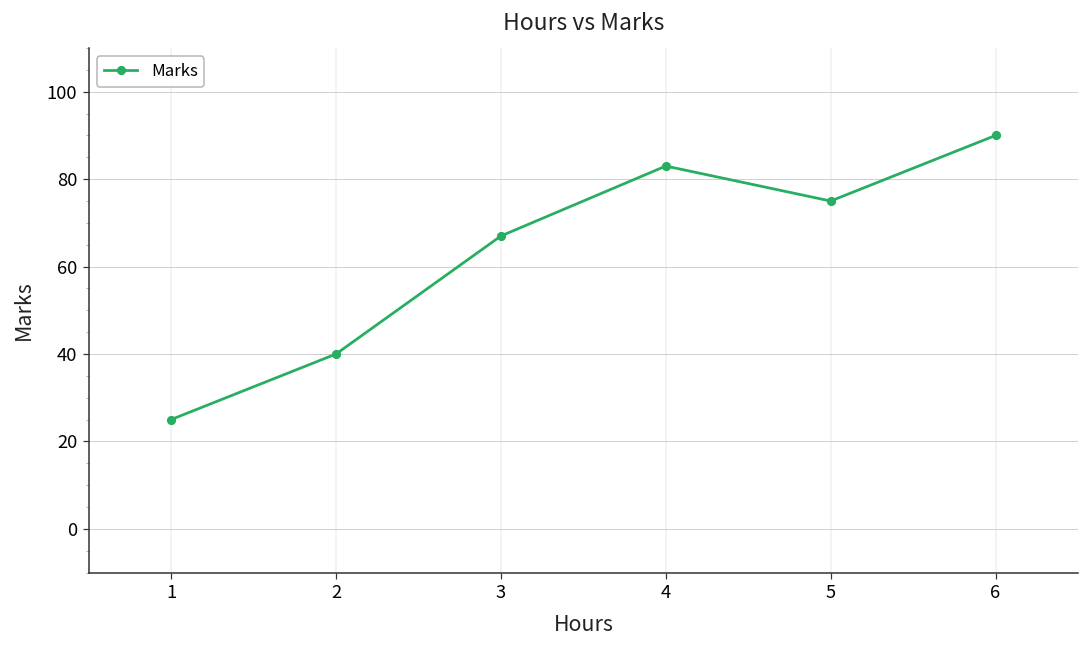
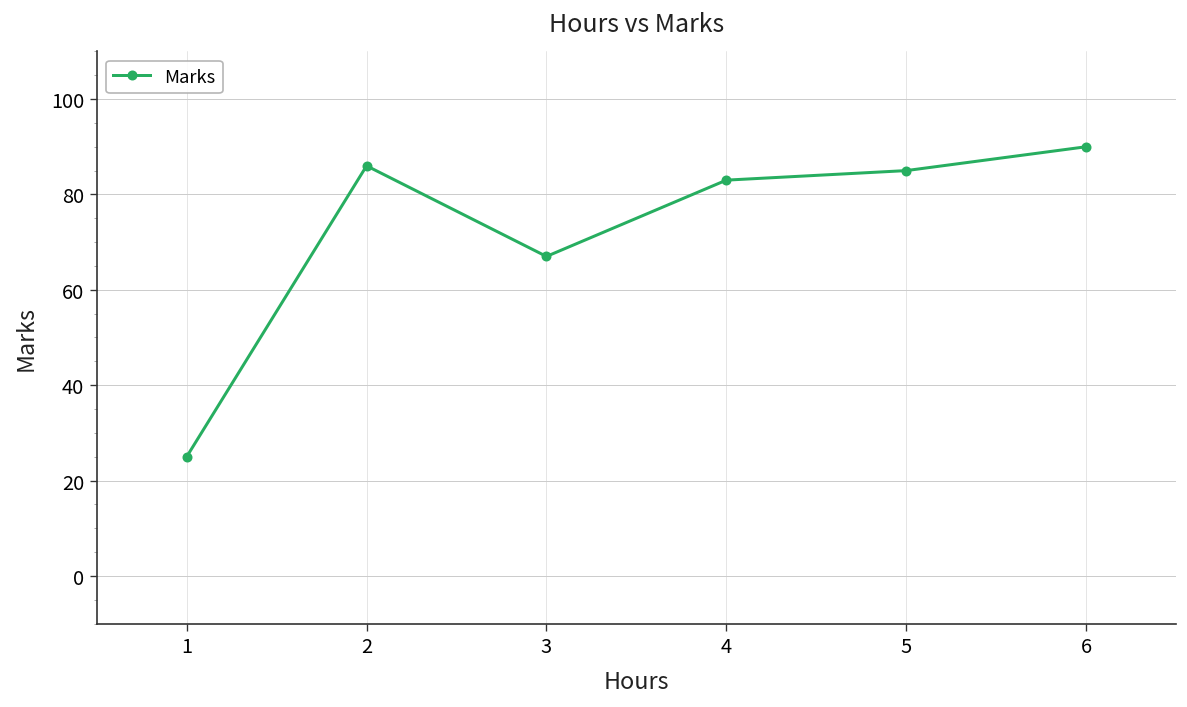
2: 40 -> 86
5: 75 -> 85
